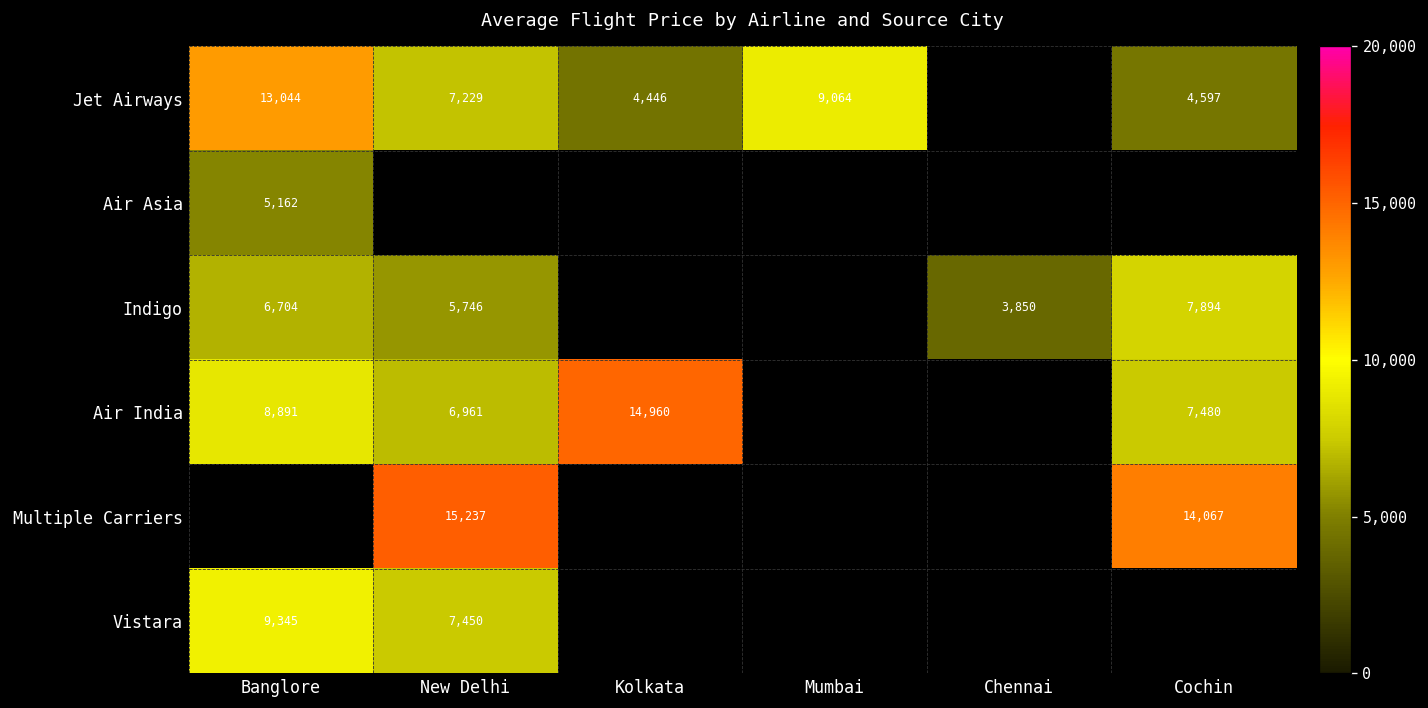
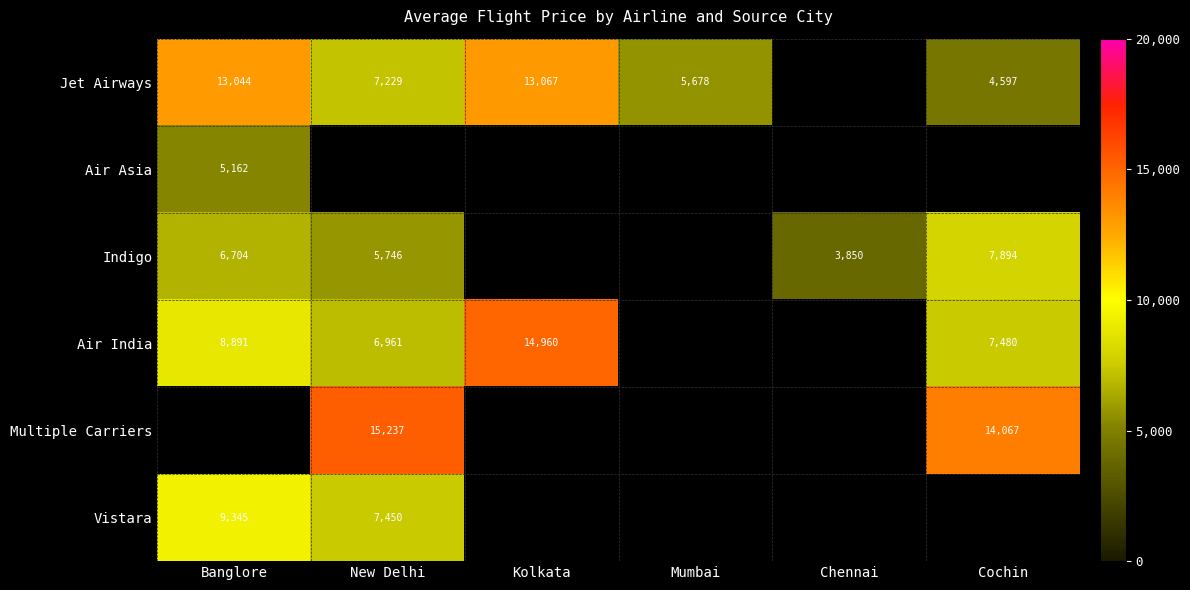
Jet Airways, Kolkata: 4,446 -> 13,067
Jet Airways, Mumbai: 9,064 -> 5,678
